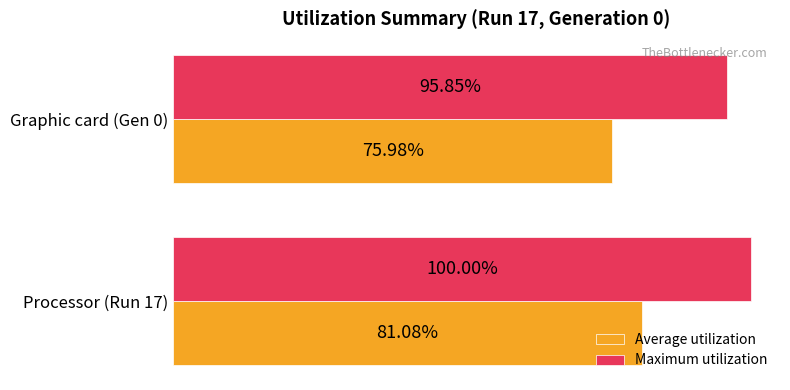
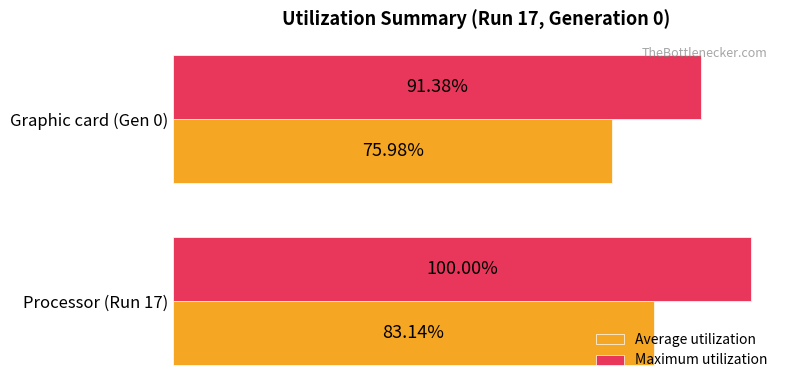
Maximum utilization, Graphic card (Gen 0): 95.85% -> 91.38%
Average utilization, Processor (Run 17): 81.08% -> 83.14%
